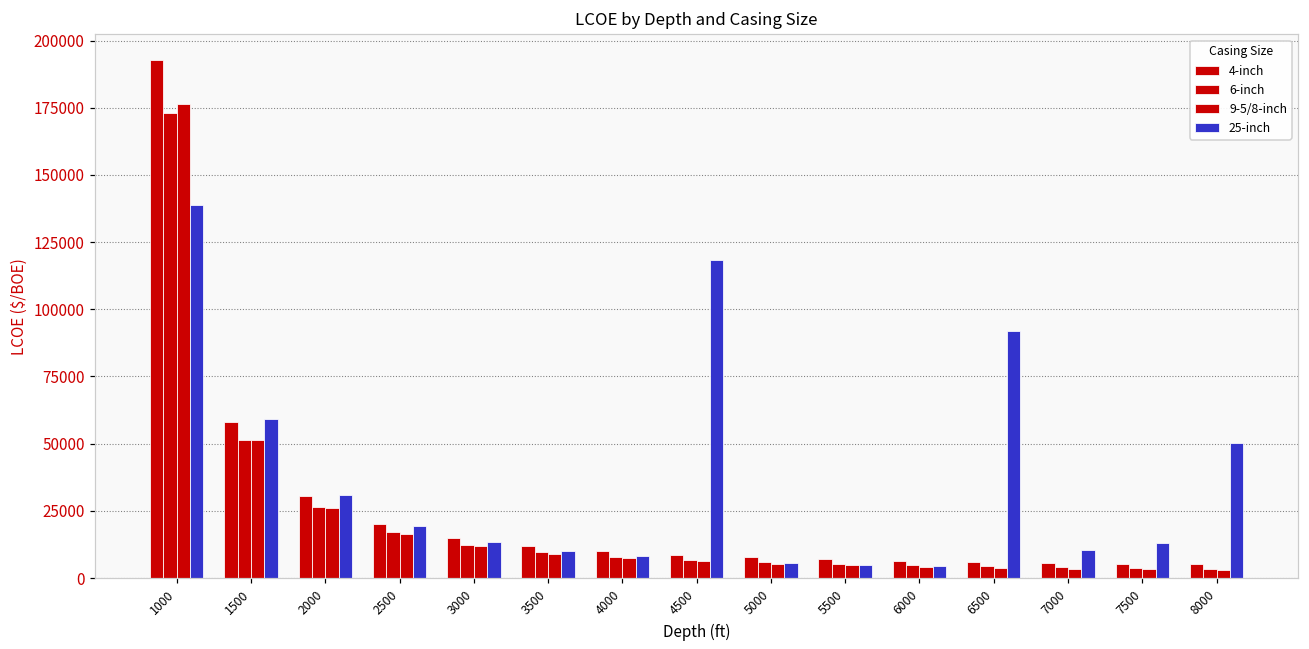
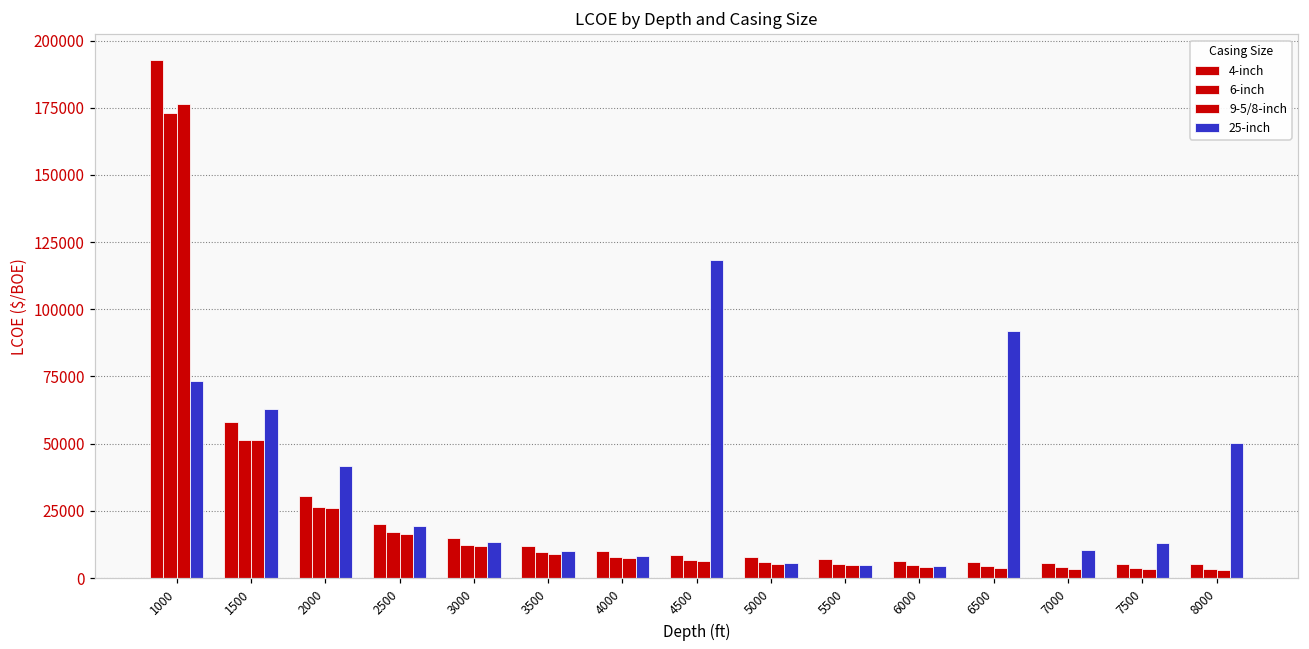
25-inch, 1000: 139000 -> 73000
25-inch, 1500: 59000 -> 63000
25-inch, 2000: 31000 -> 42000
